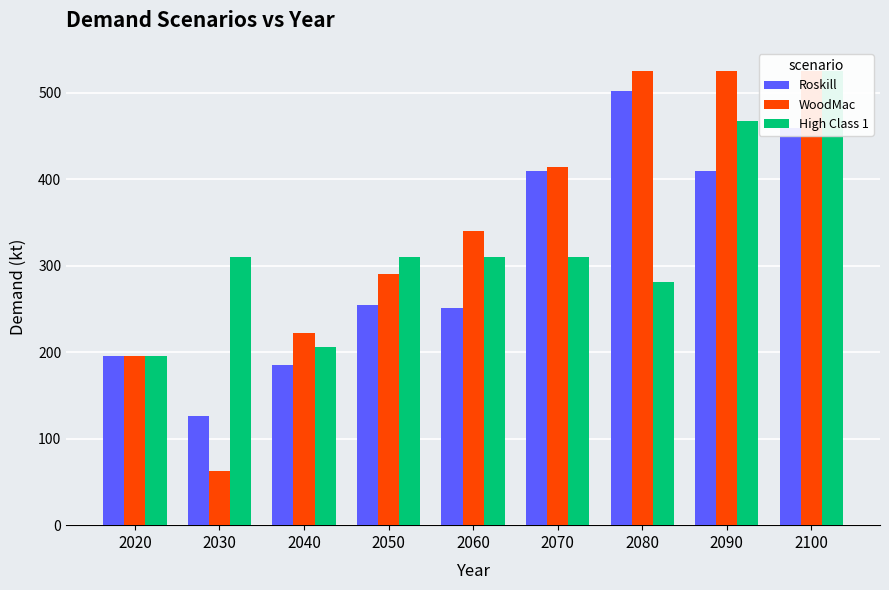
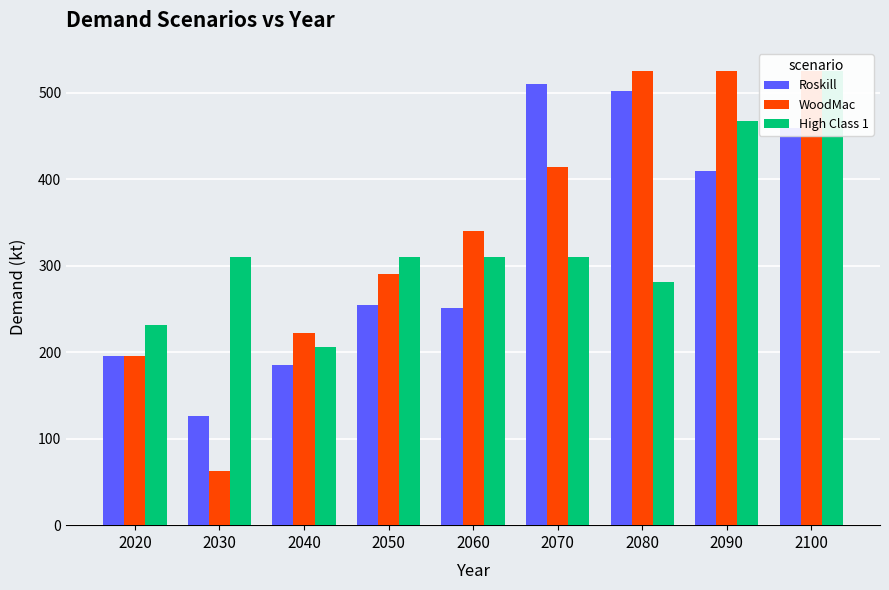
High Class 1, 2020: 200 -> 230
Roskill, 2070: 410 -> 510
